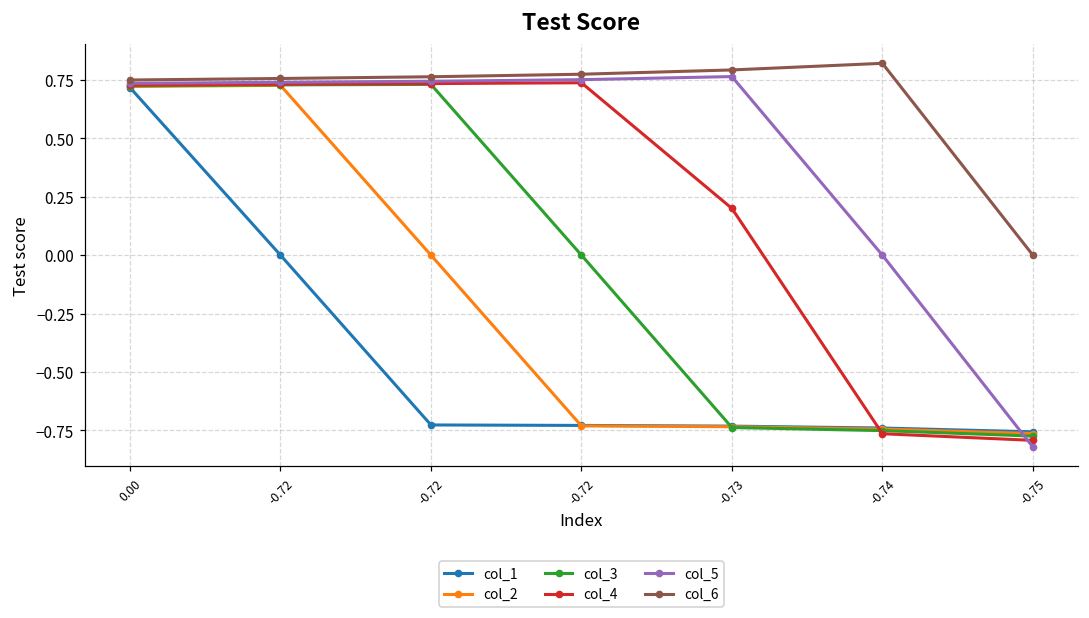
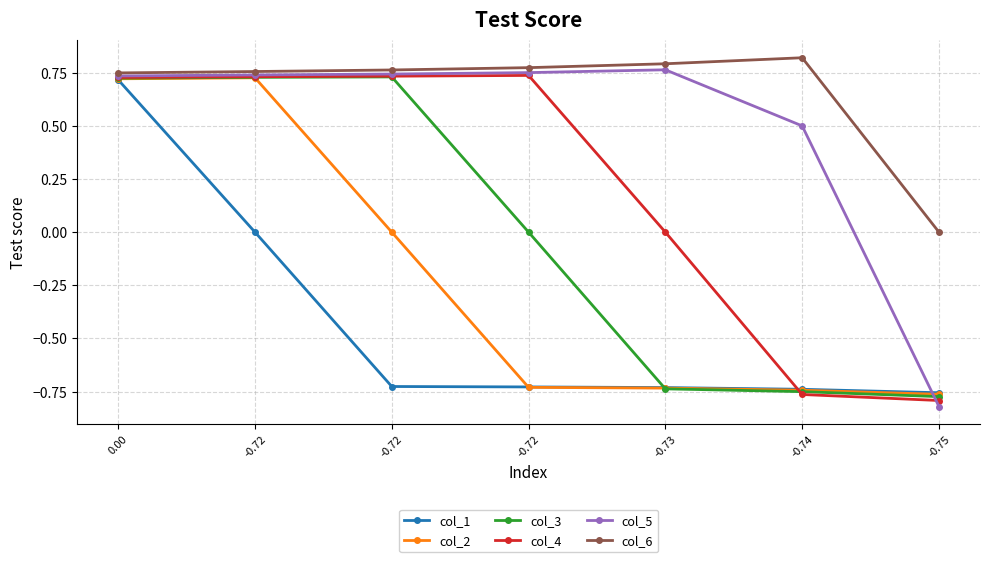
col_4, -0.73: 0.2 -> 0.0
col_5, -0.74: 0.0 -> 0.5
